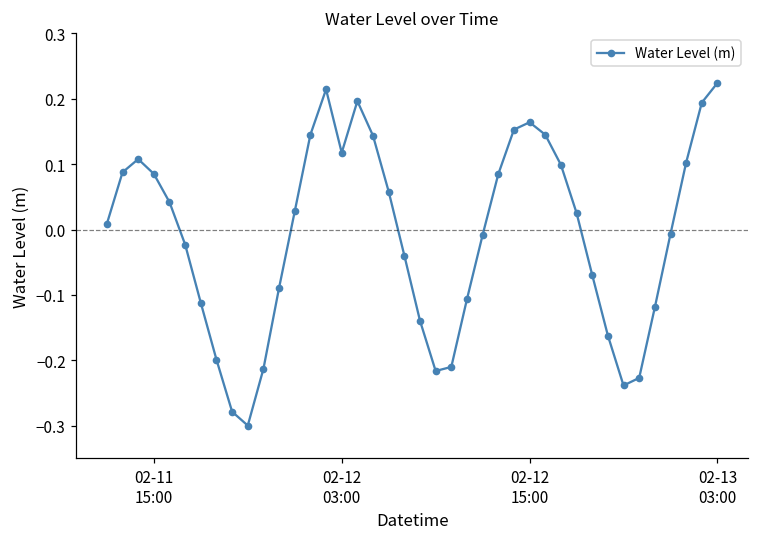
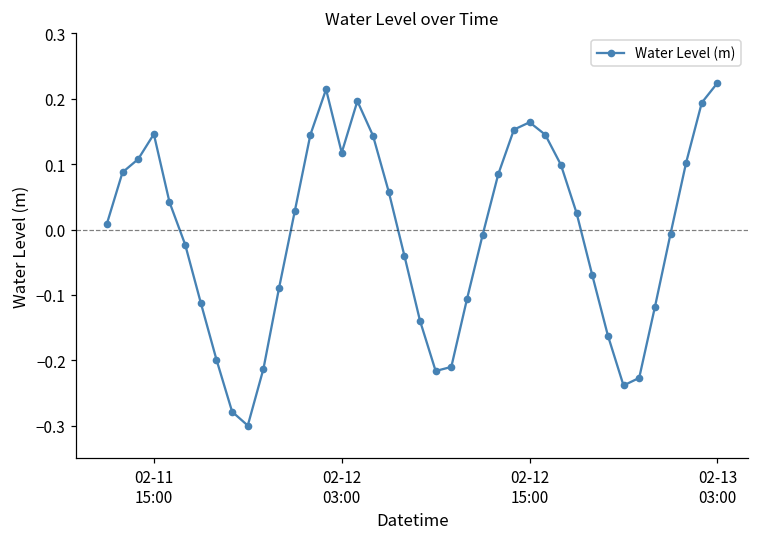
02-11 15:00: 0.09 -> 0.15
